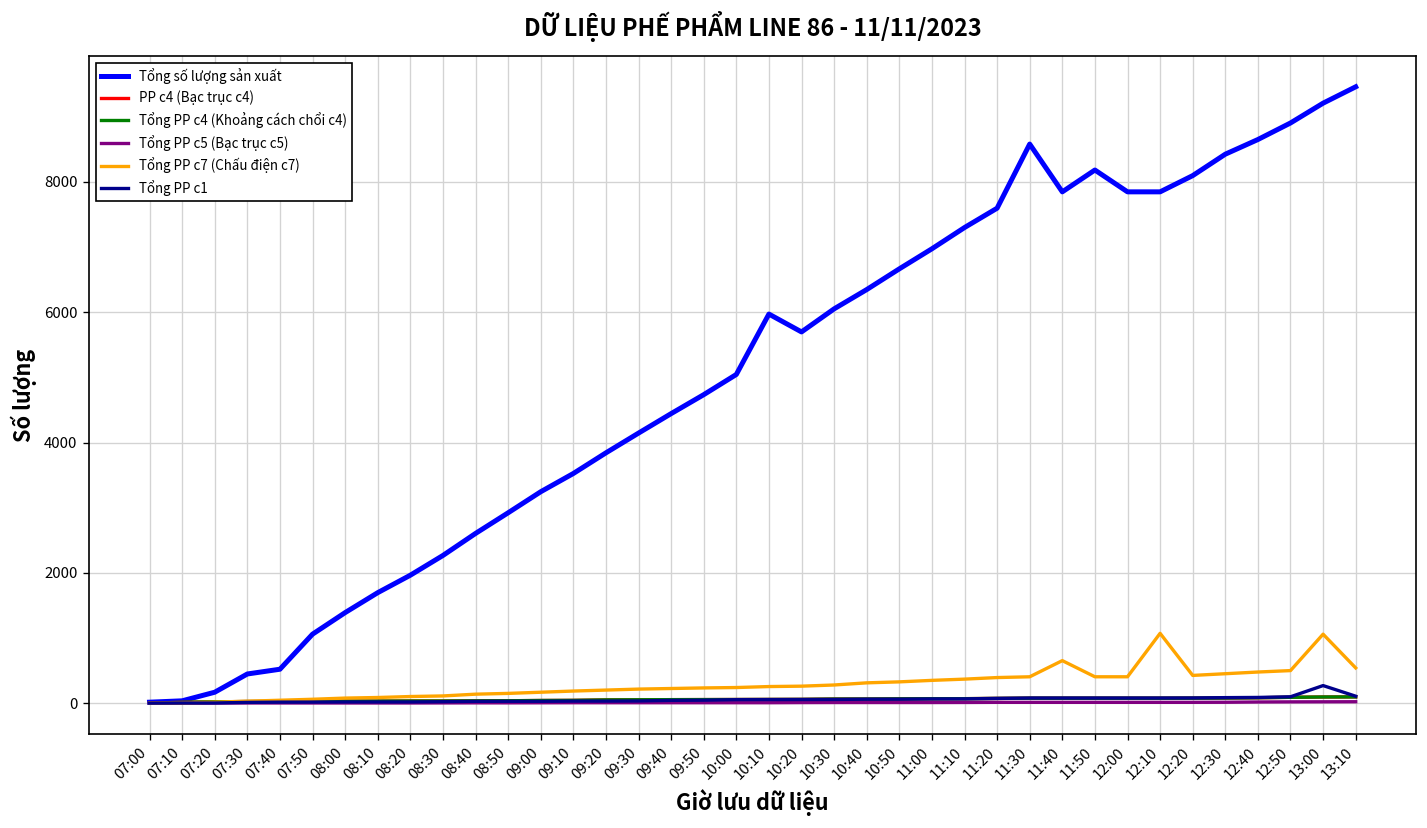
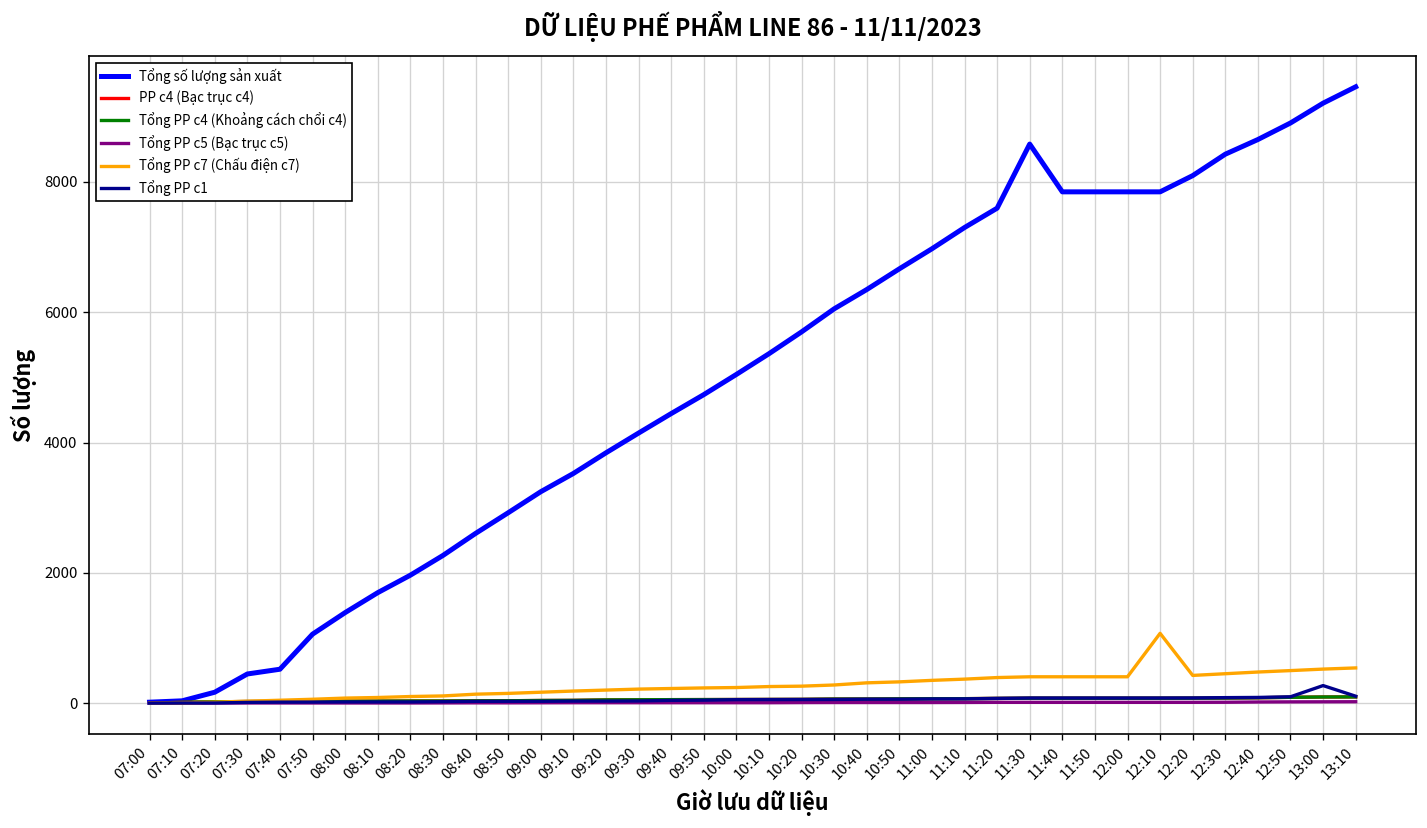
Tổng số lượng sản xuất, 10:10: 6000 -> 5400
Tổng PP c7 (Chấu điện c7), 11:40: 700 -> 400
Tổng số lượng sản xuất, 11:50: 8200 -> 7800
Tổng PP c7 (Chấu điện c7), 13:00: 1100 -> 500
